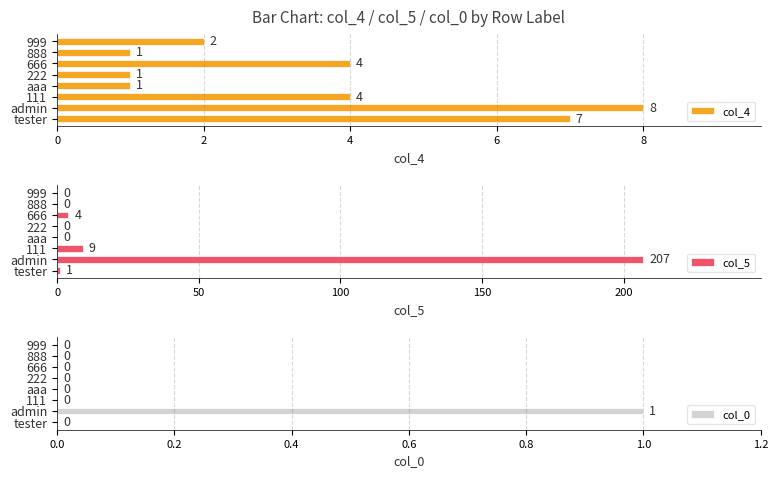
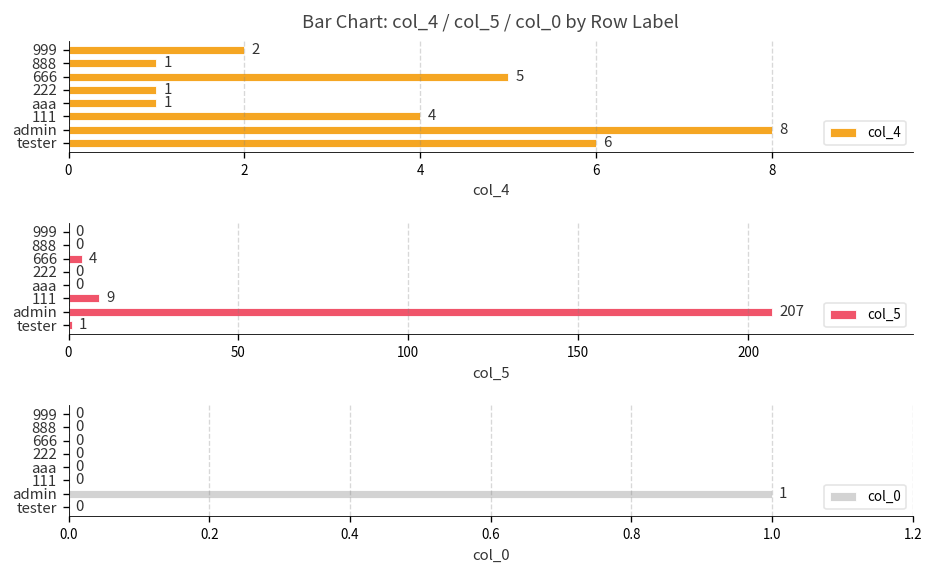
Bar Chart: col_4 / col_5 / col_0 by Row Label, 666: 4 -> 5
Bar Chart: col_4 / col_5 / col_0 by Row Label, tester: 7 -> 6
